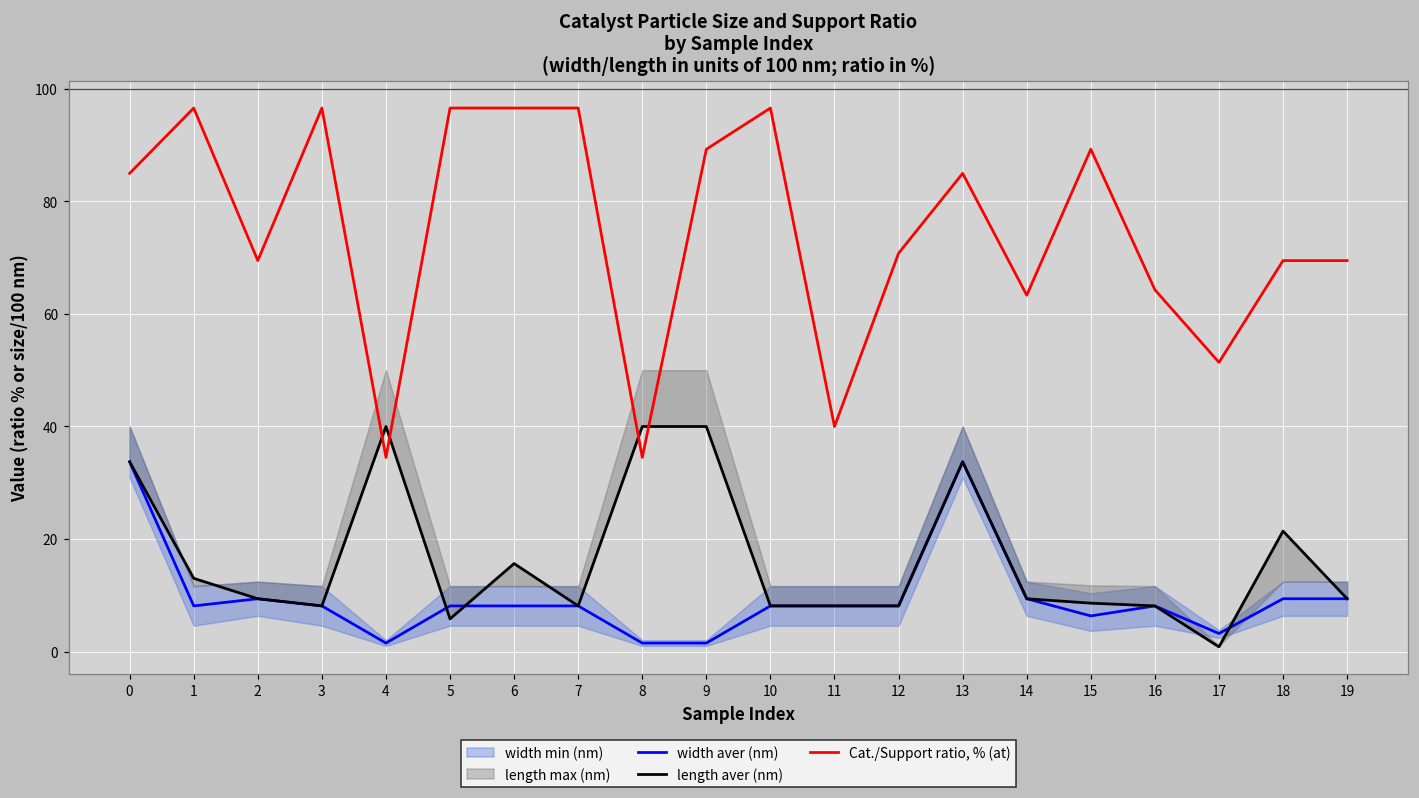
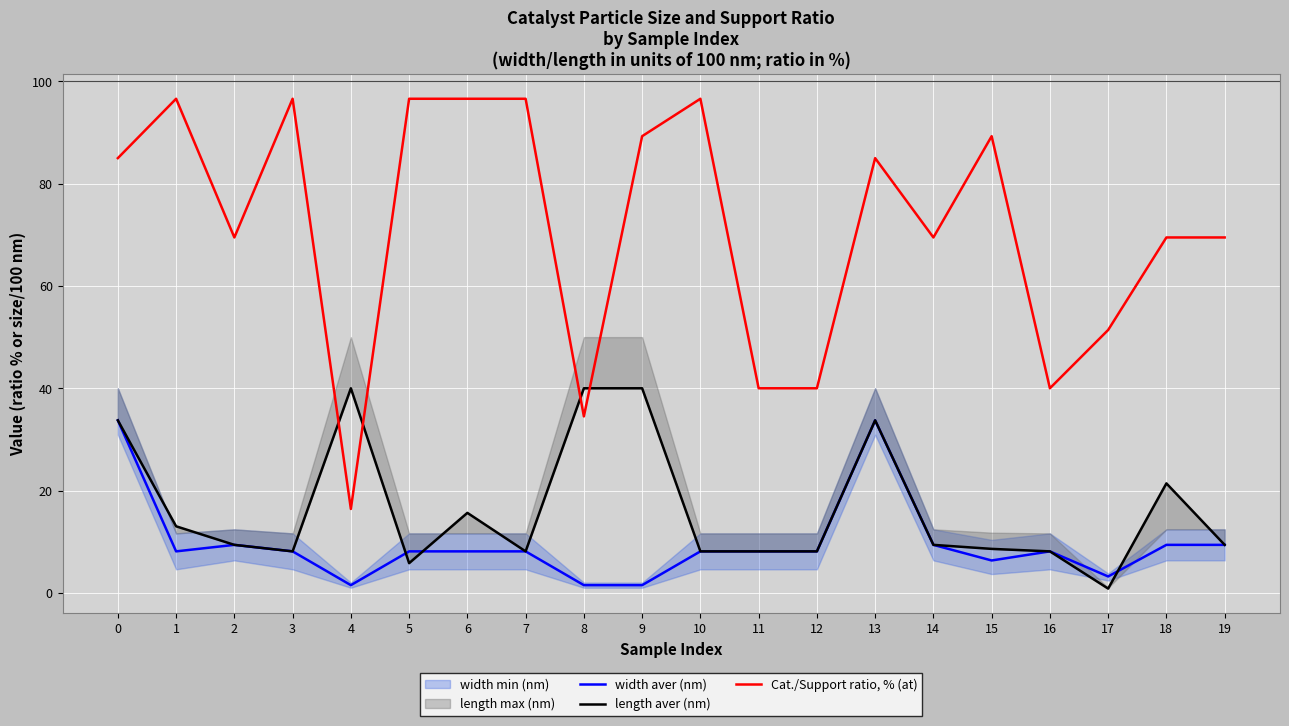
Cat./Support ratio, % (at), 4: 35 -> 16
Cat./Support ratio, % (at), 12: 71 -> 40
Cat./Support ratio, % (at), 14: 63 -> 69
Cat./Support ratio, % (at), 16: 64 -> 40
